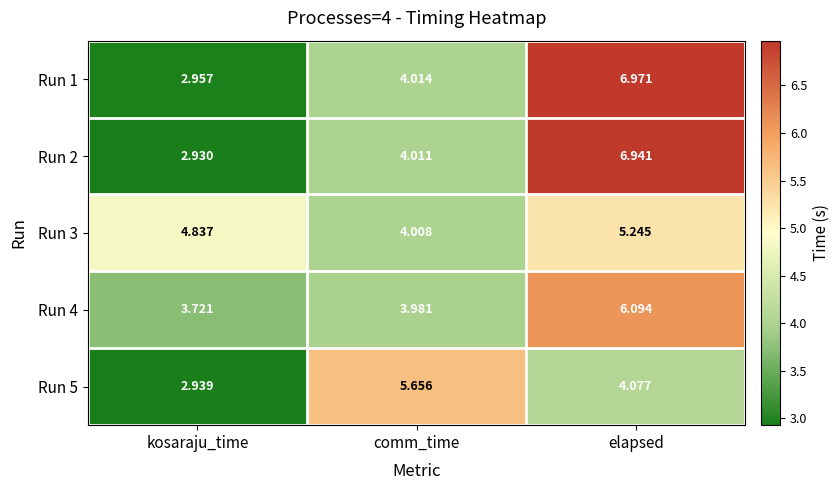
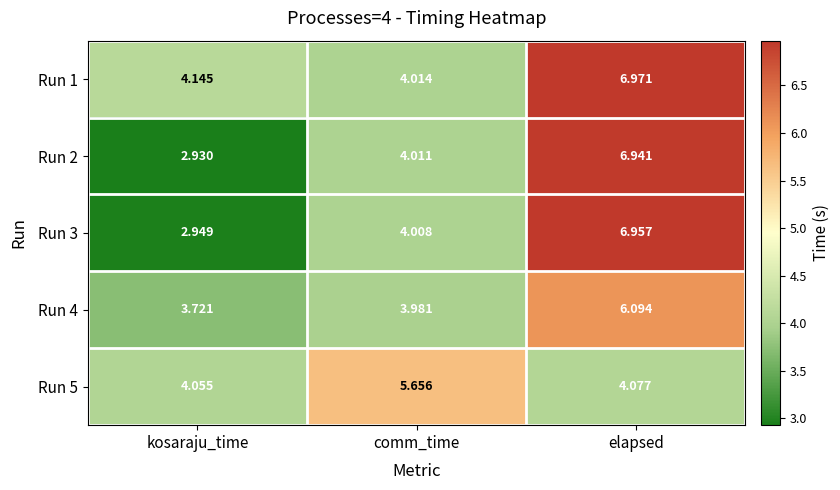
Run 1, kosaraju_time: 2.957 -> 4.145
Run 3, kosaraju_time: 4.837 -> 2.949
Run 3, elapsed: 5.245 -> 6.957
Run 5, kosaraju_time: 2.939 -> 4.055
